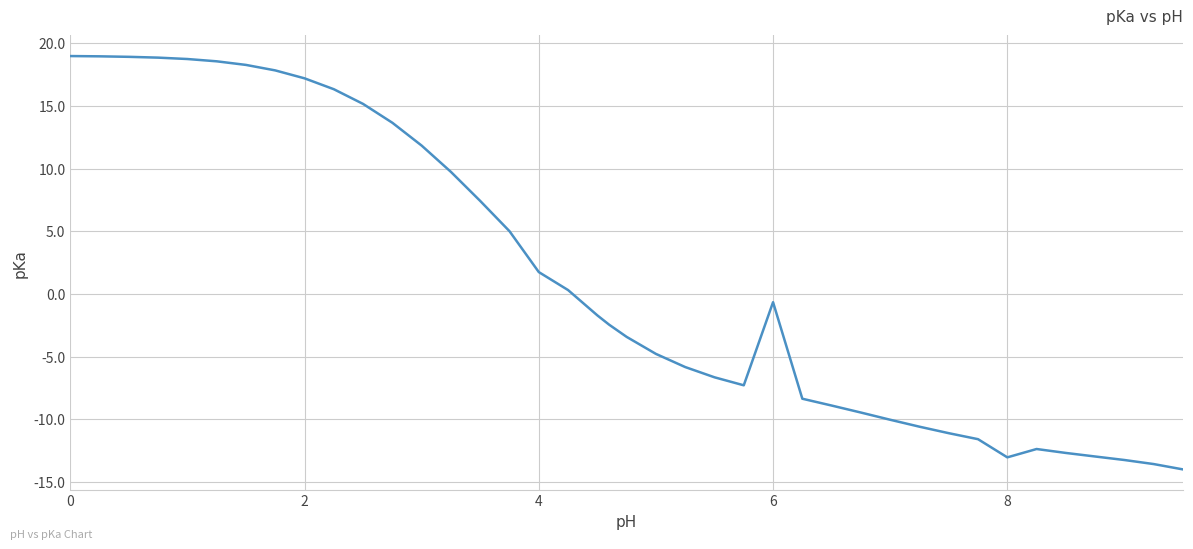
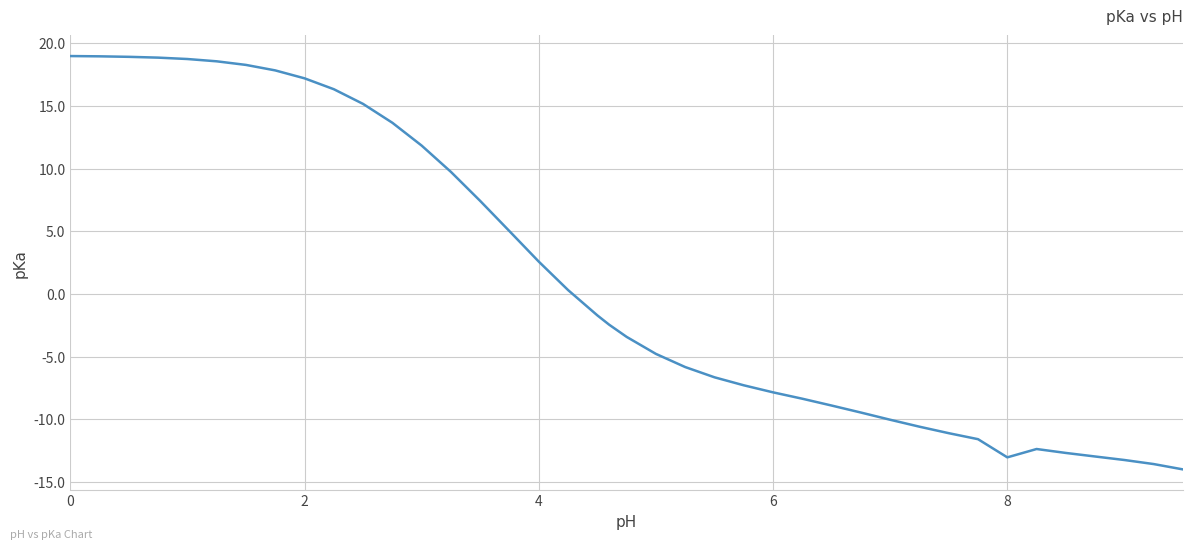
4: 1.7 -> 2.6
6: -0.7 -> -7.8
